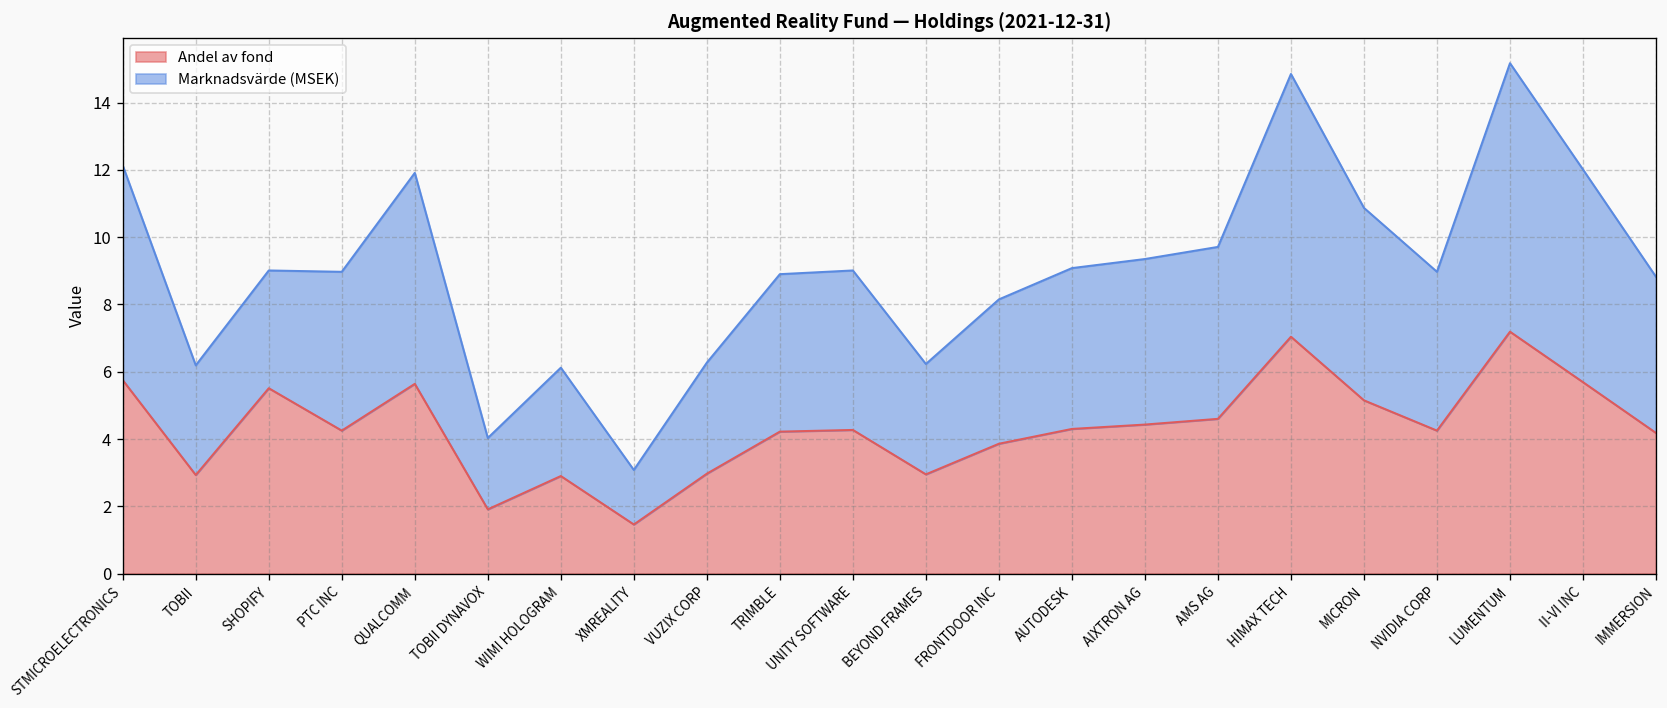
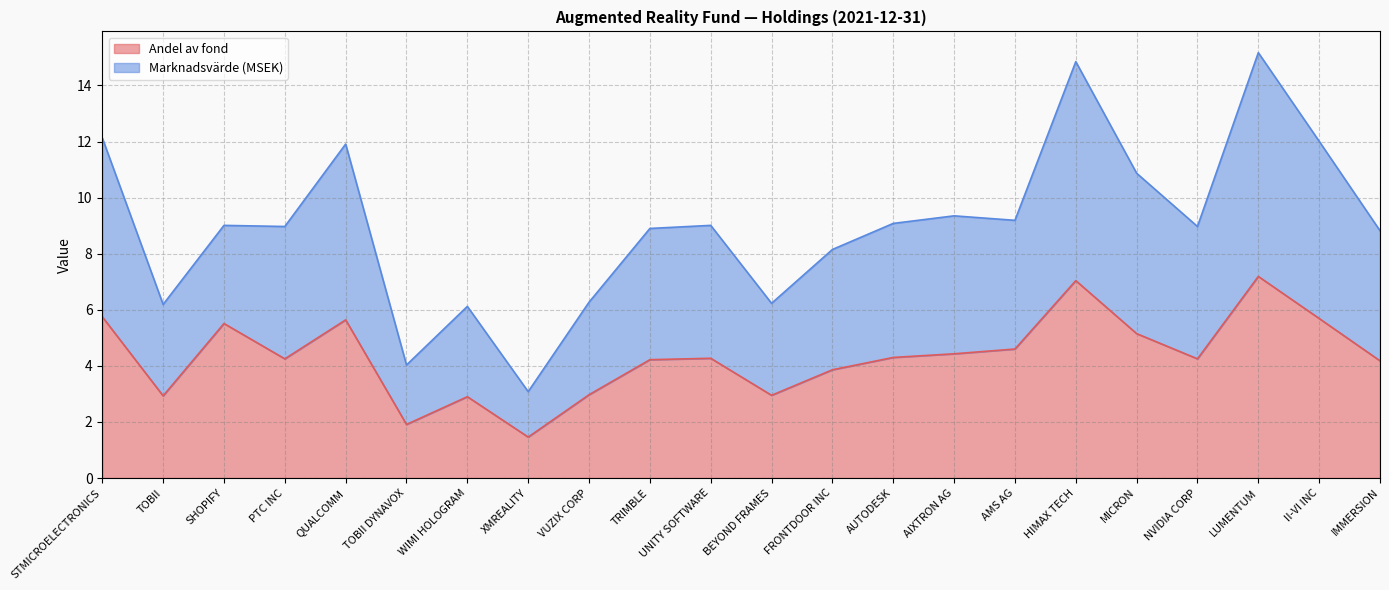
Marknadsvärde (MSEK), AMS AG: 5.1 -> 4.6
